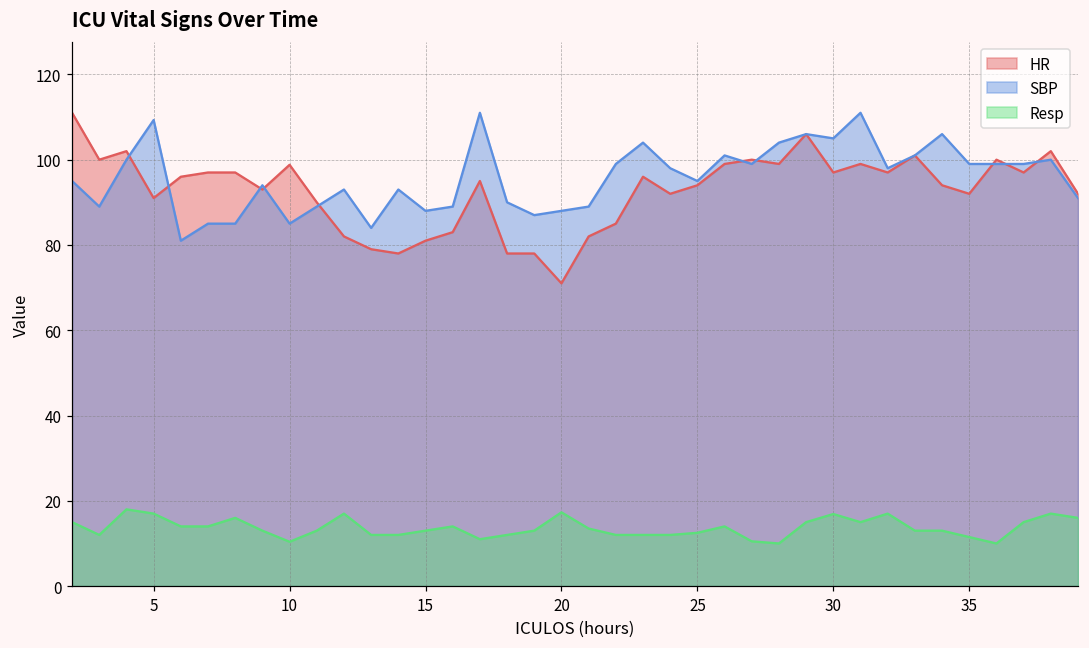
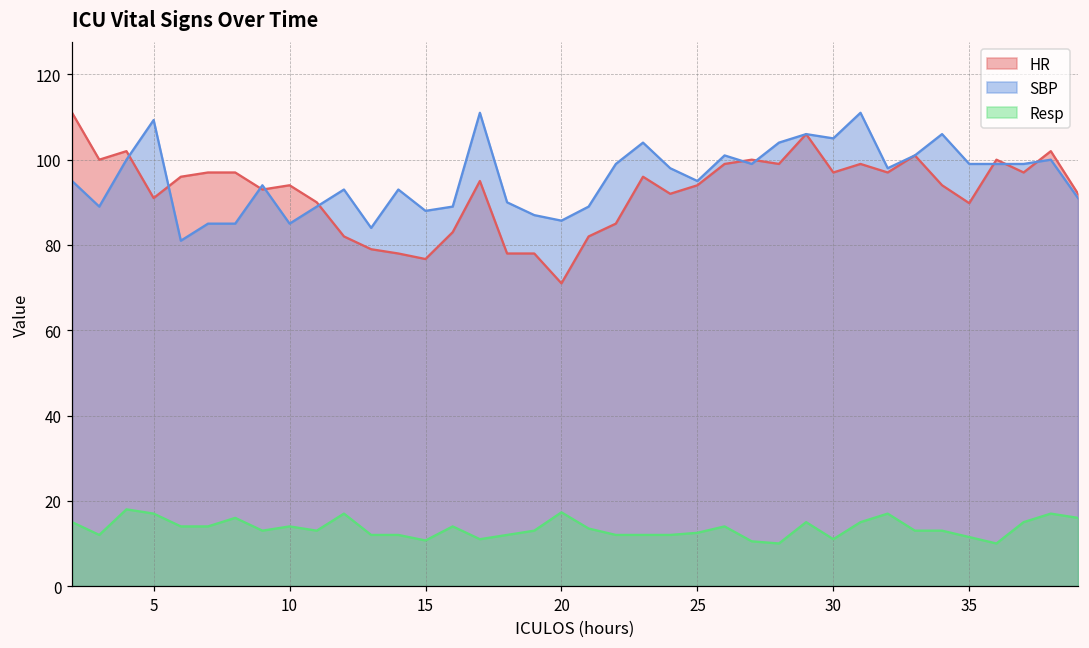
HR, 10: 99 -> 94
Resp, 10: 10 -> 14
HR, 15: 81 -> 77
Resp, 15: 13 -> 11
SBP, 20: 88 -> 86
Resp, 30: 17 -> 11
HR, 35: 92 -> 90
